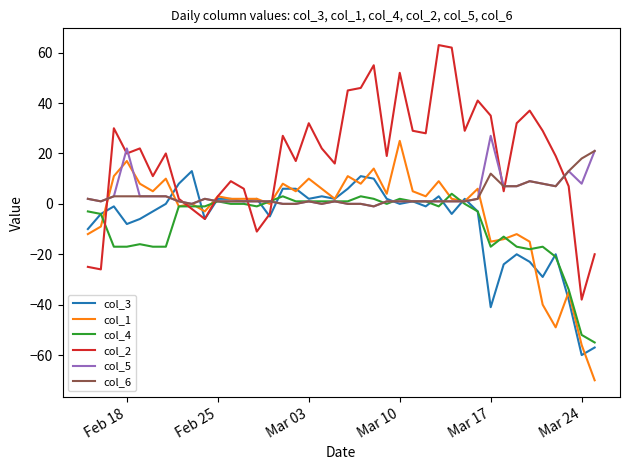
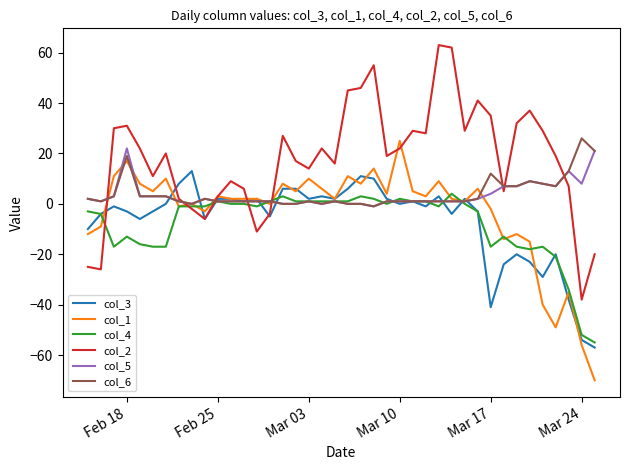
col_3, Feb 18: -8 -> -3
col_4, Feb 18: -17 -> -13
col_2, Feb 18: 20 -> 31
col_6, Feb 18: 3 -> 19
col_2, Mar 03: 32 -> 14
col_2, Mar 10: 52 -> 22
col_1, Mar 17: -15 -> -2
col_5, Mar 17: 27 -> 4
col_3, Mar 24: -60 -> -54
col_6, Mar 24: 18 -> 26
